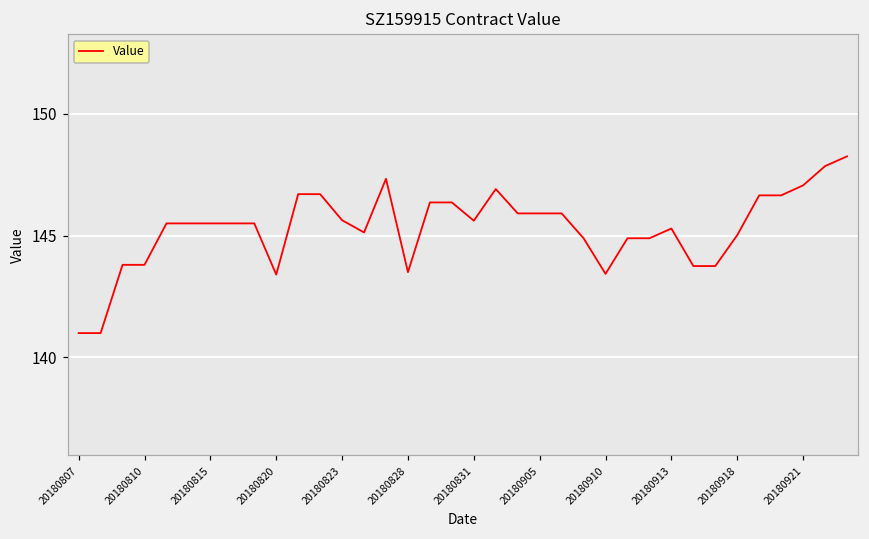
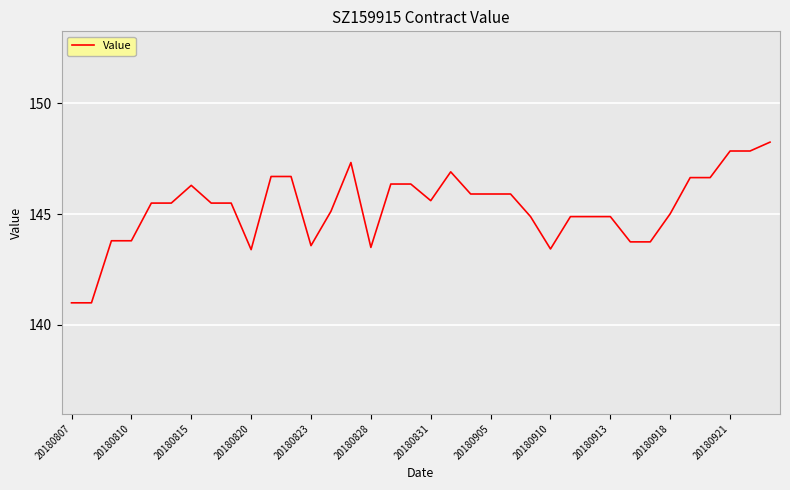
20180815: 145.5 -> 146.3
20180823: 145.6 -> 143.6
20180913: 145.3 -> 144.9
20180921: 147.1 -> 147.9
